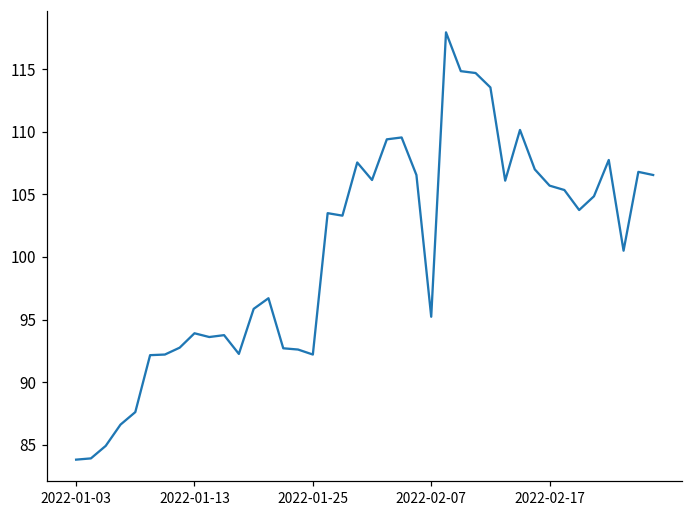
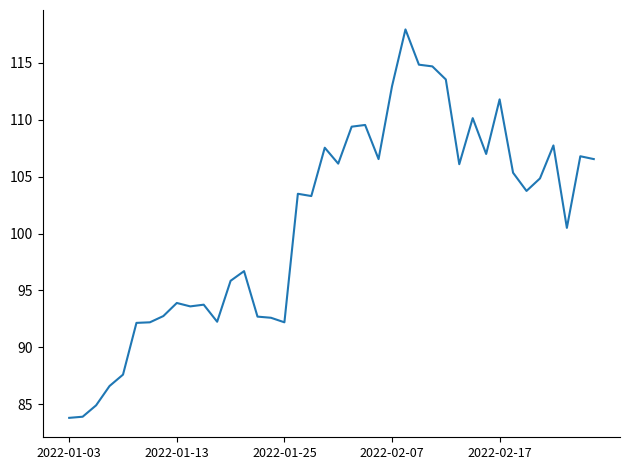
2022-02-07: 95.2 -> 113.0
2022-02-17: 105.7 -> 111.8
